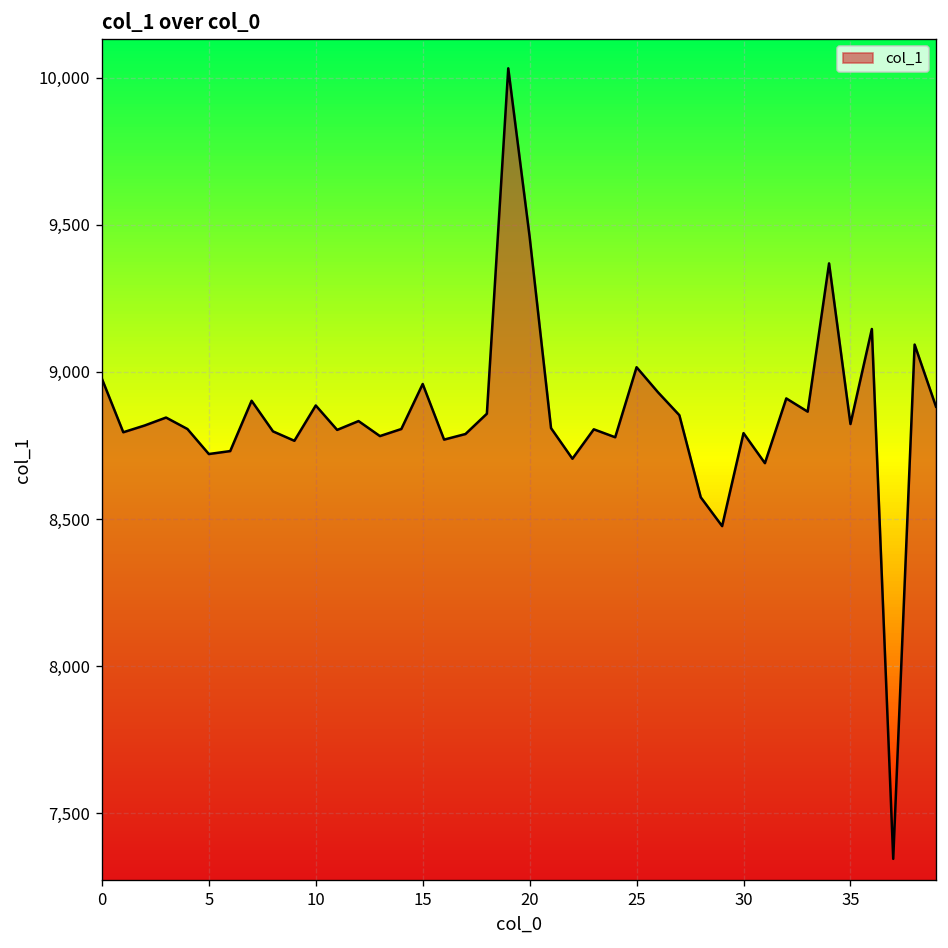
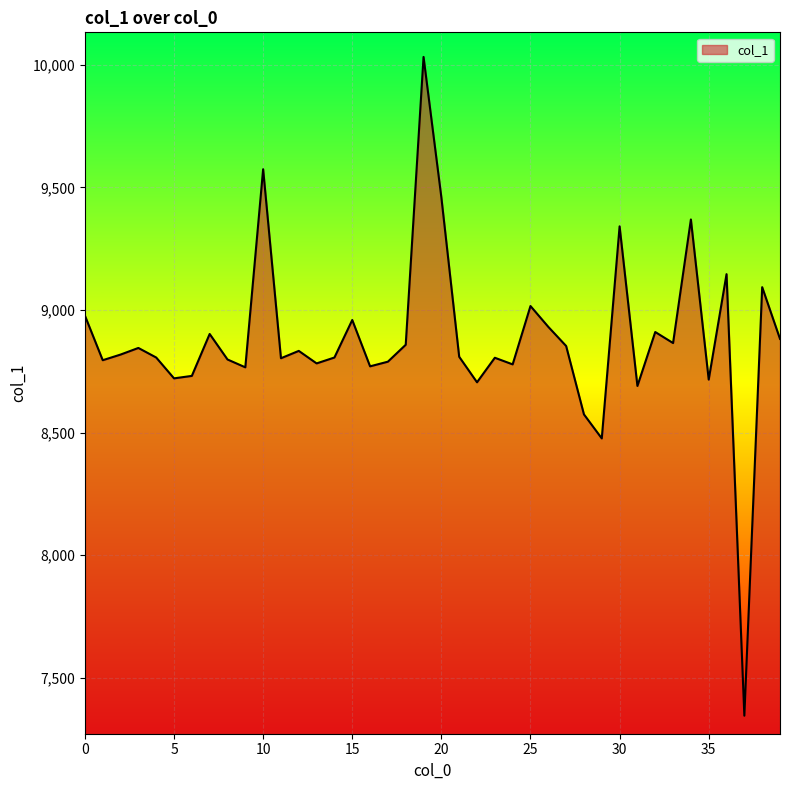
10: 8,890 -> 9,570
30: 8,790 -> 9,340
35: 8,820 -> 8,720
